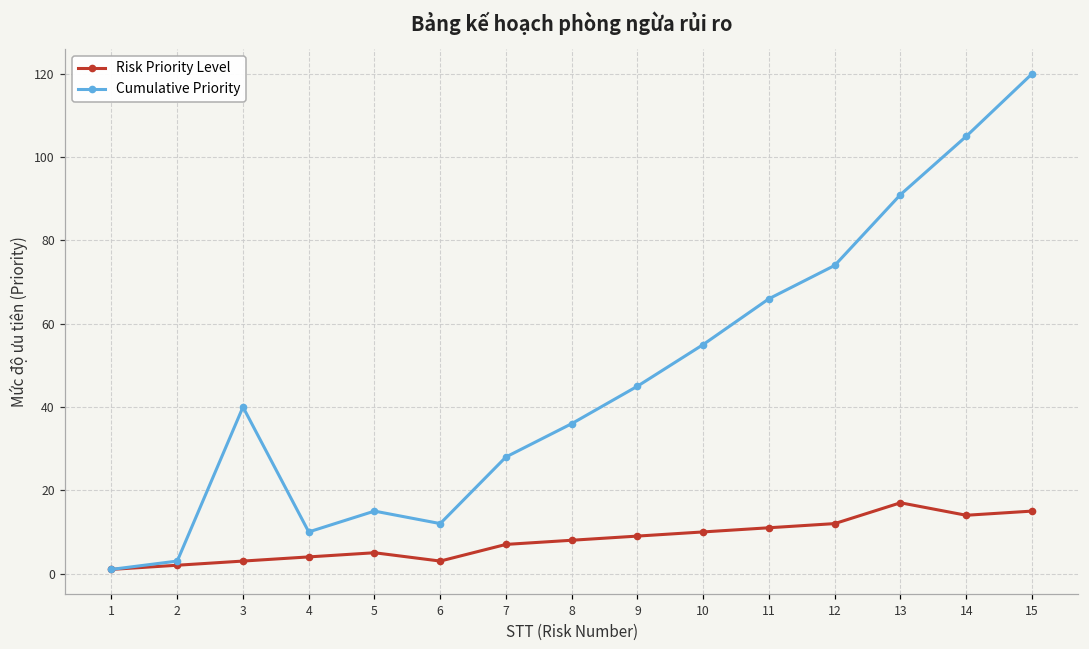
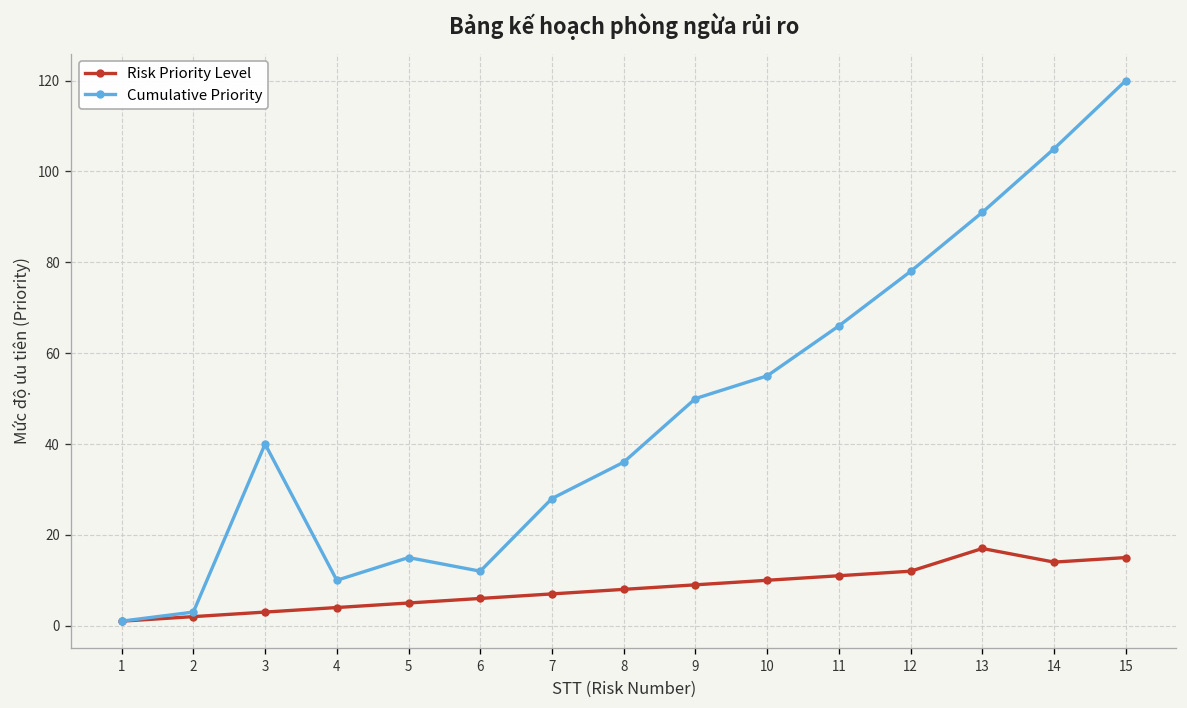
Risk Priority Level, 6: 3 -> 6
Cumulative Priority, 9: 45 -> 50
Cumulative Priority, 12: 74 -> 78
